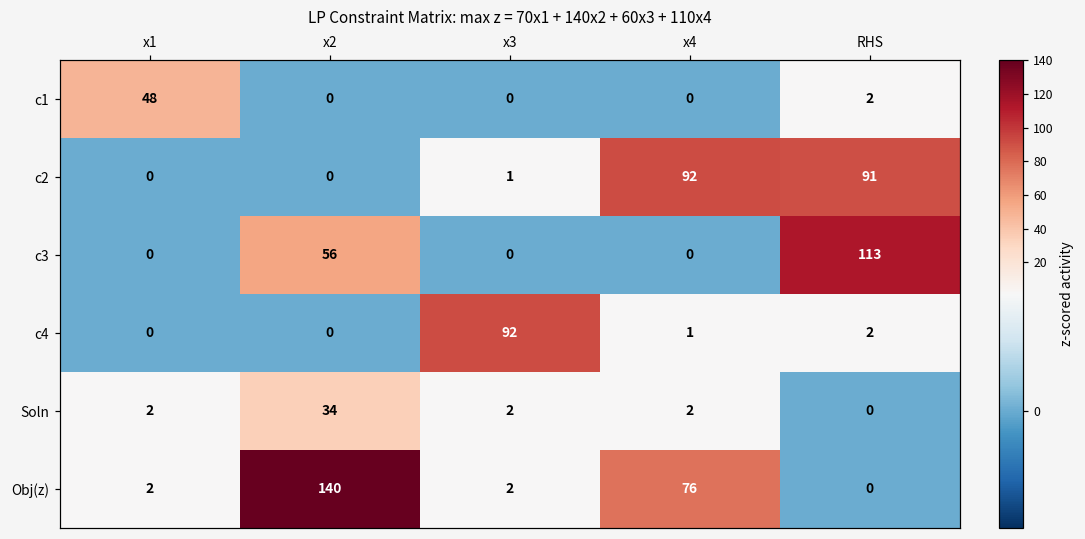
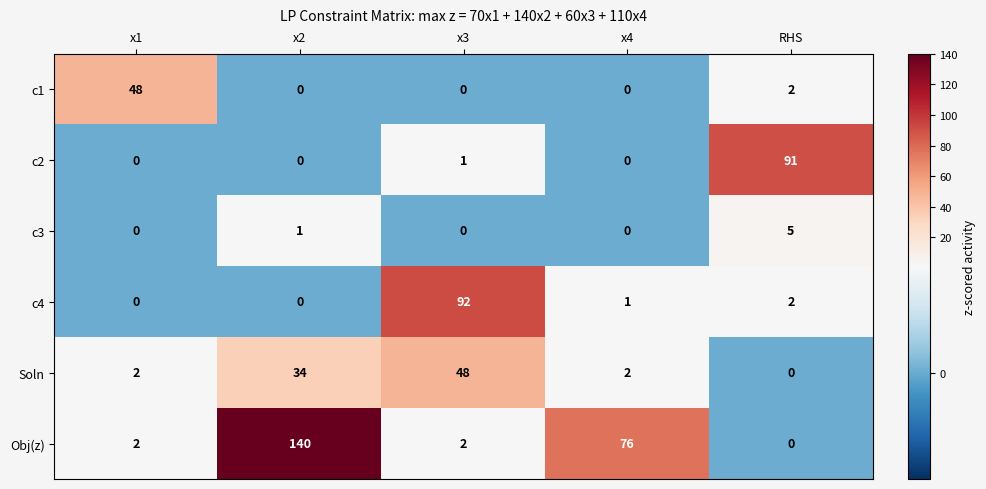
c2, x4: 92 -> 0
c3, x2: 56 -> 1
c3, RHS: 113 -> 5
Soln, x3: 2 -> 48
